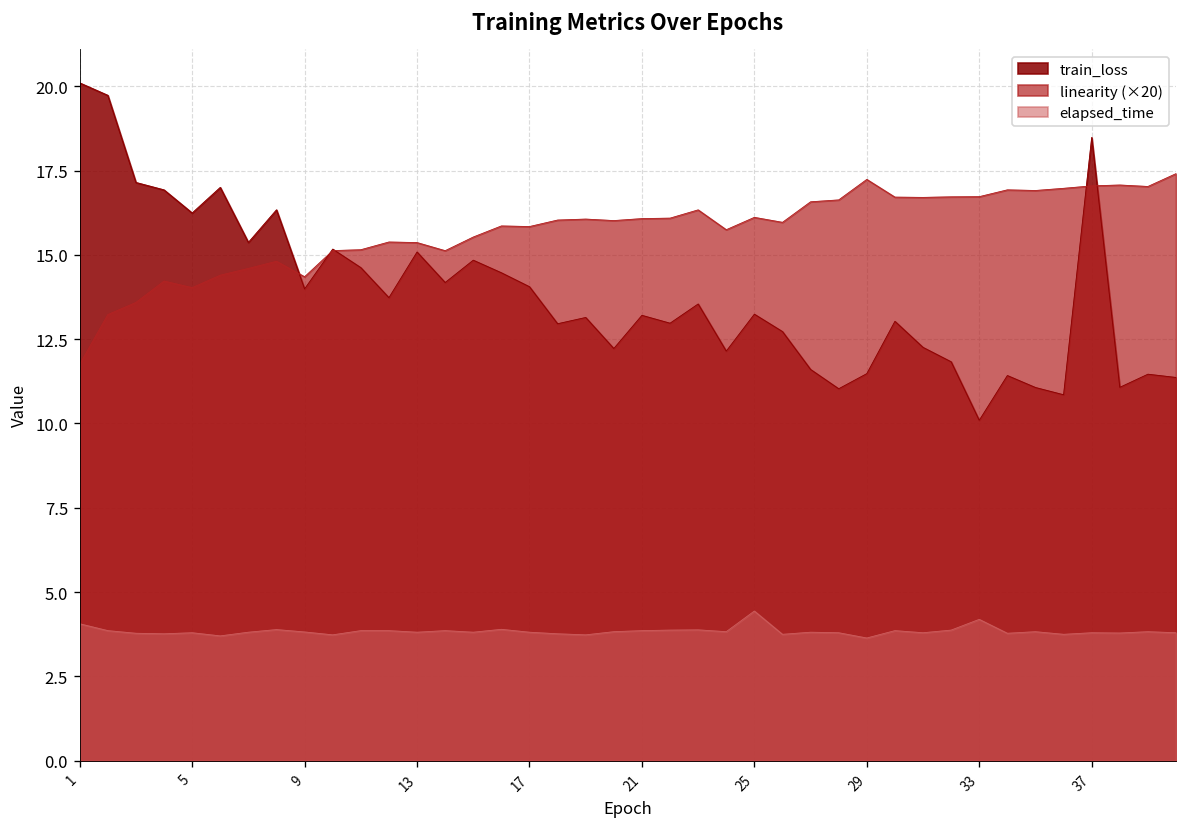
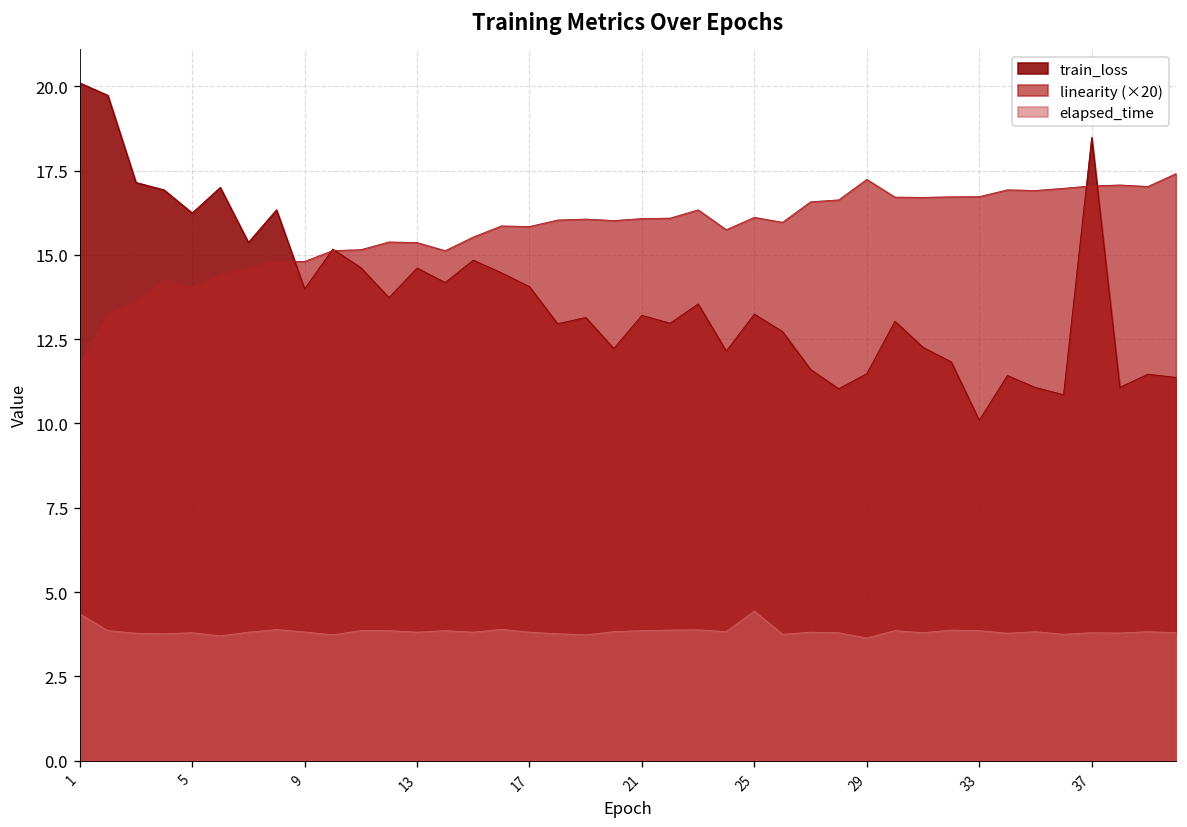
elapsed_time, 1: 4.1 -> 4.4
linearity (×20), 9: 14.3 -> 14.8
train_loss, 13: 15.1 -> 14.6
elapsed_time, 33: 4.2 -> 3.9
